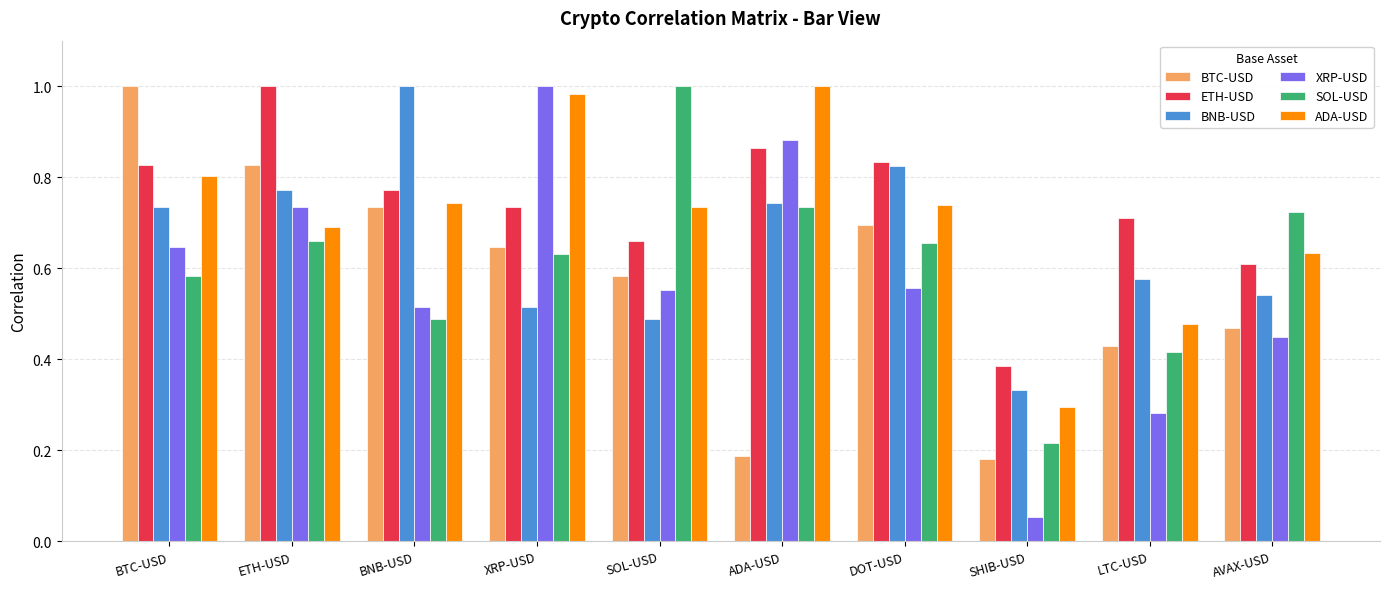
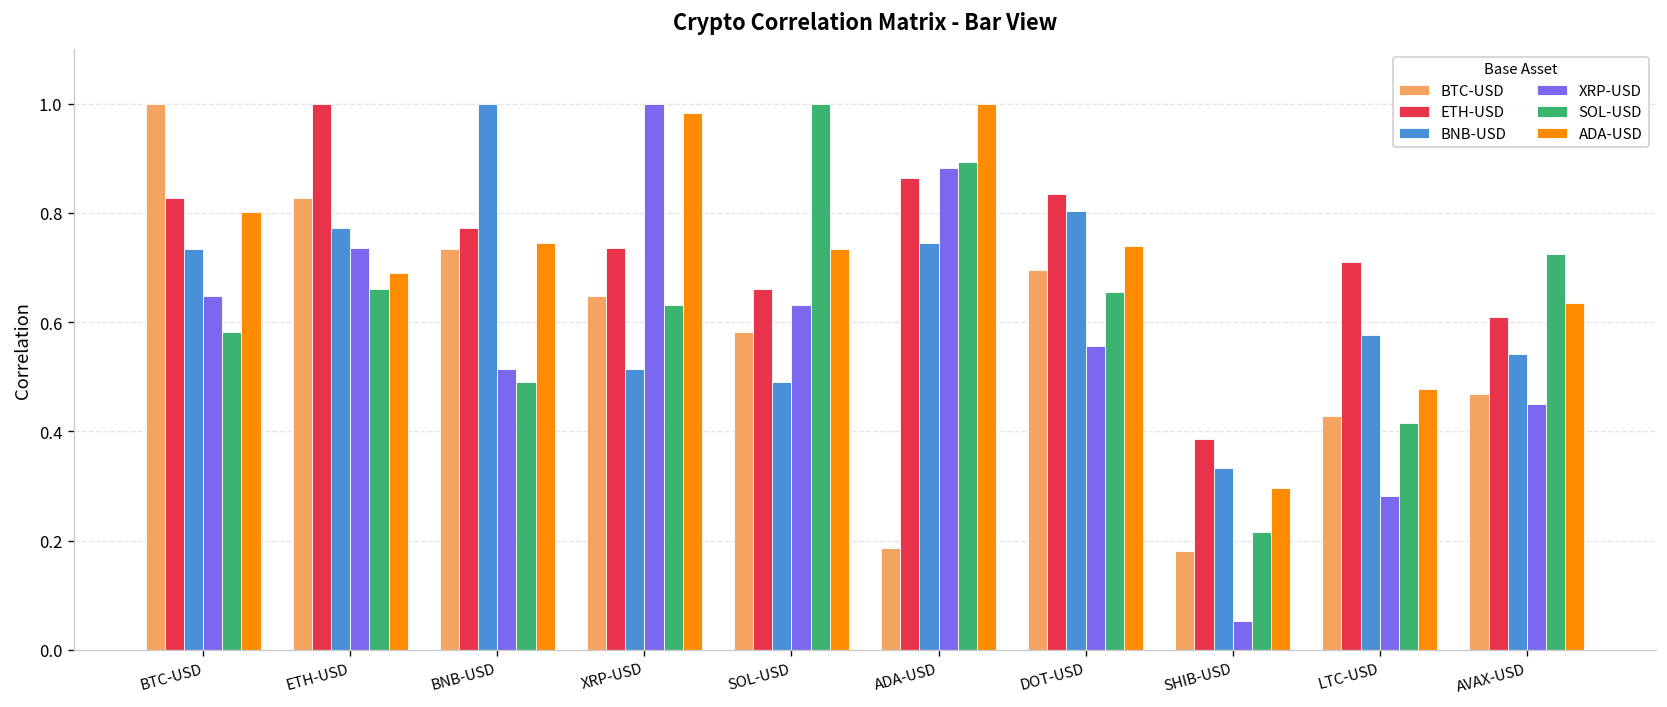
XRP-USD, SOL-USD: 0.55 -> 0.63
SOL-USD, ADA-USD: 0.73 -> 0.89
BNB-USD, DOT-USD: 0.83 -> 0.80
